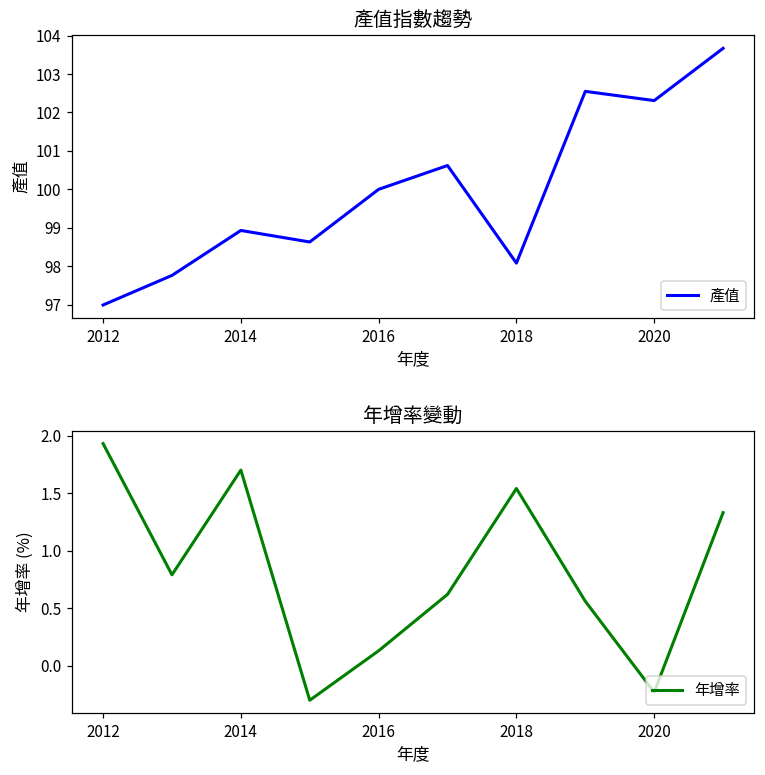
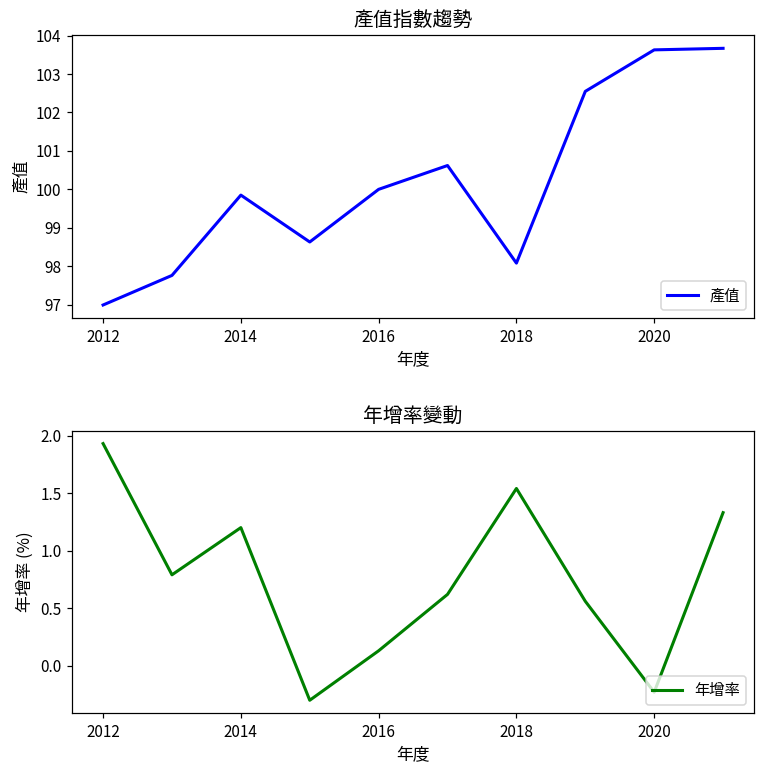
產值指數趨勢, 2014: 98.9 -> 99.9
產值指數趨勢, 2020: 102.3 -> 103.6
年增率變動, 2014: 1.7 -> 1.2
